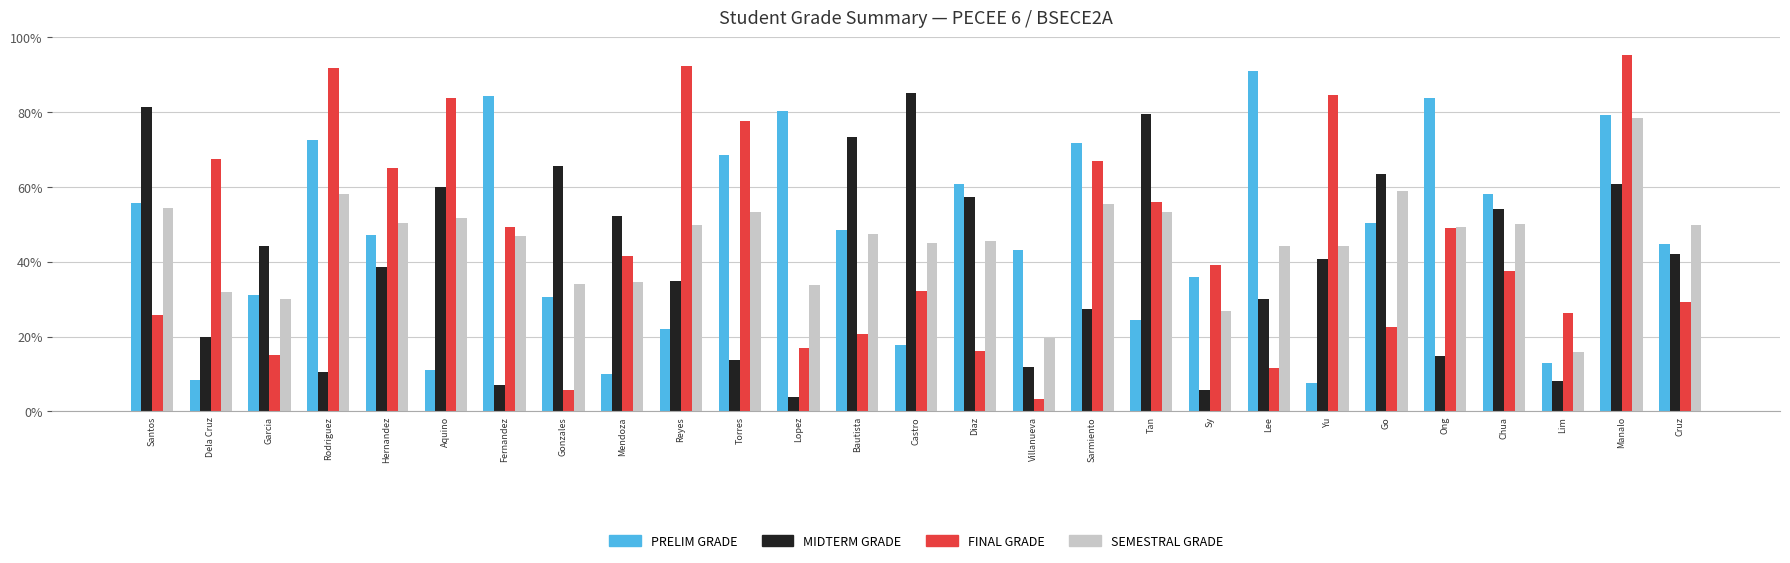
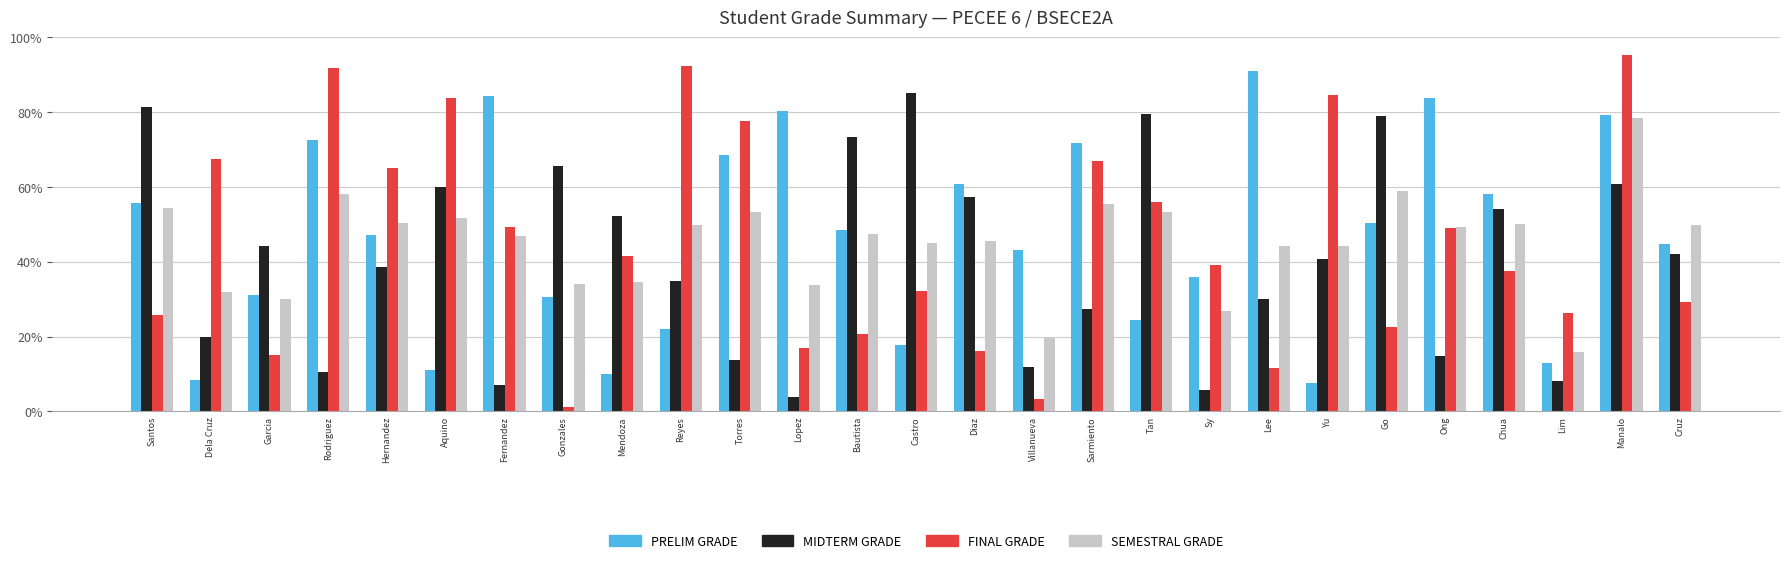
FINAL GRADE, Gonzales: 6% -> 1%
MIDTERM GRADE, Go: 63% -> 79%
